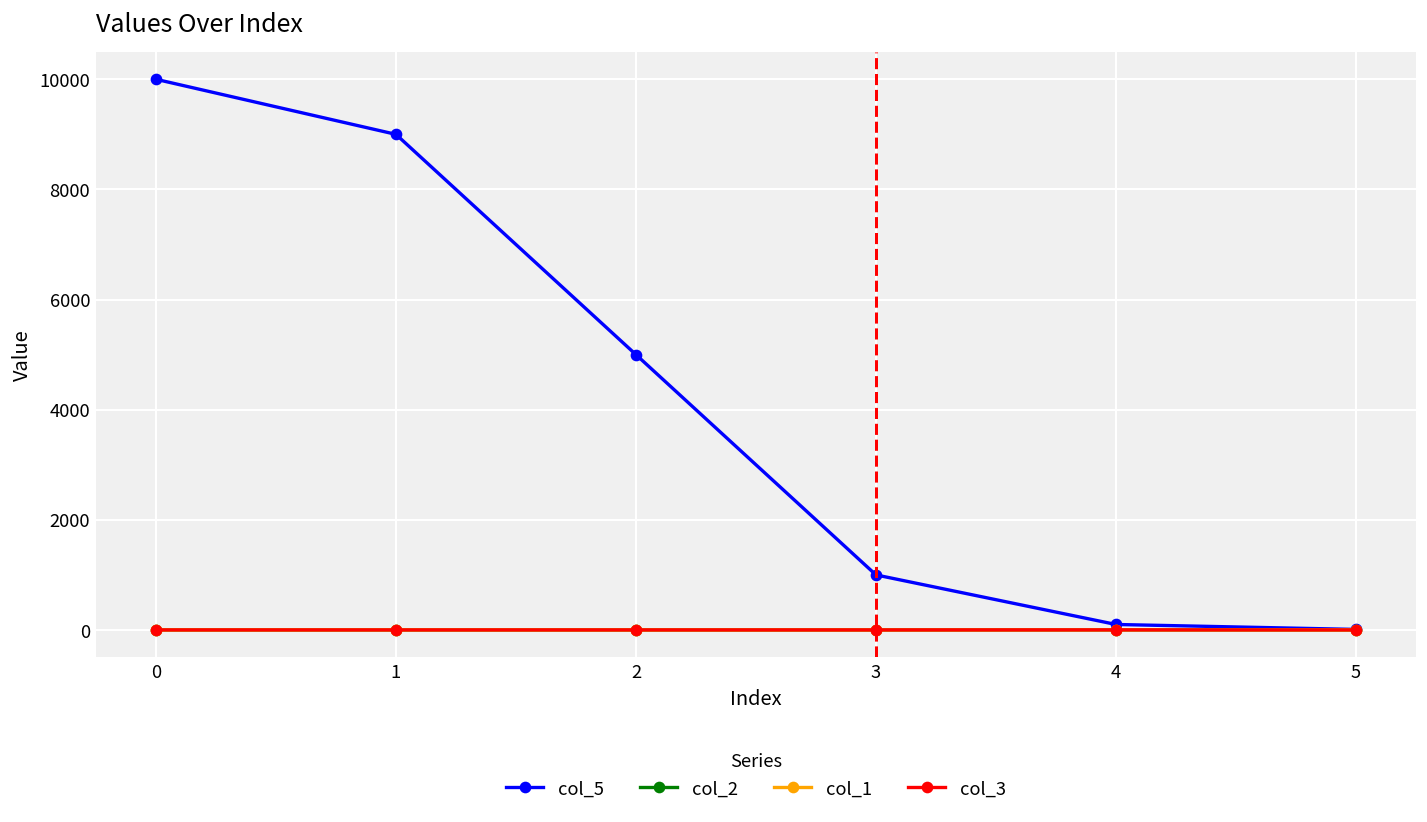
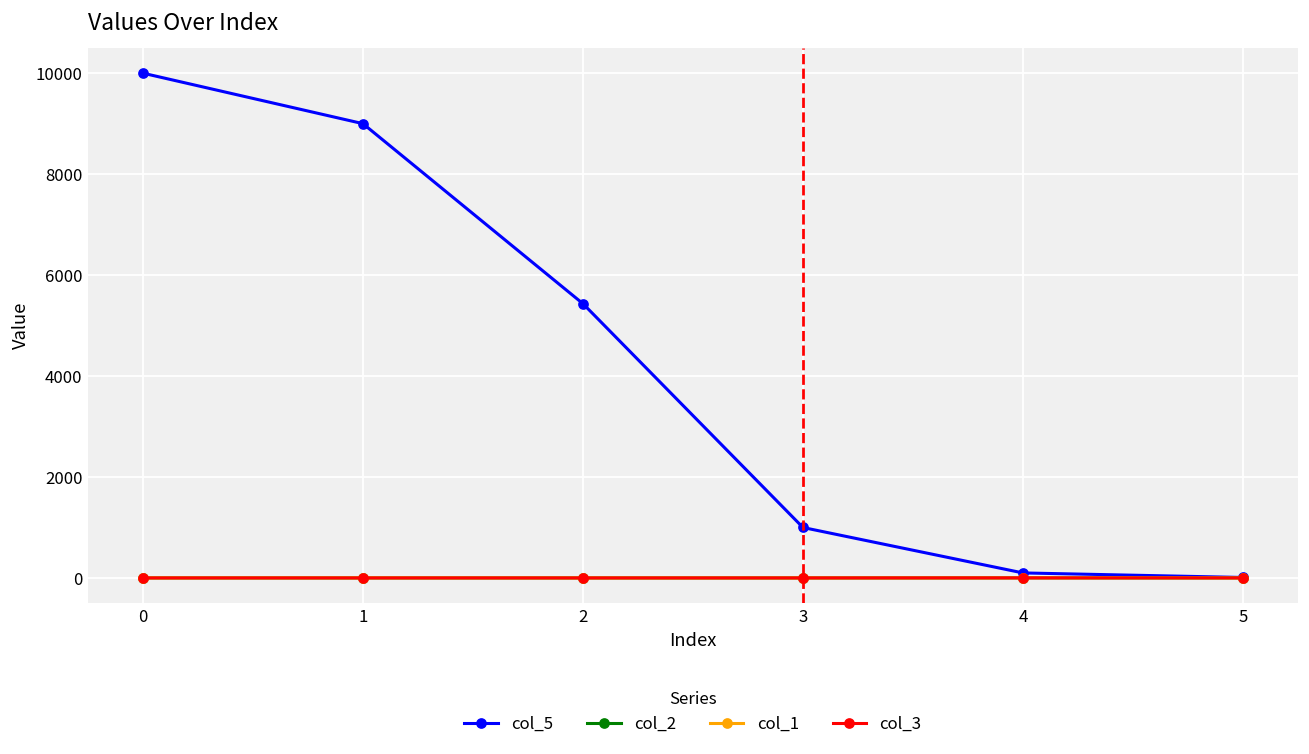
col_5, 2: 5000 -> 5400
